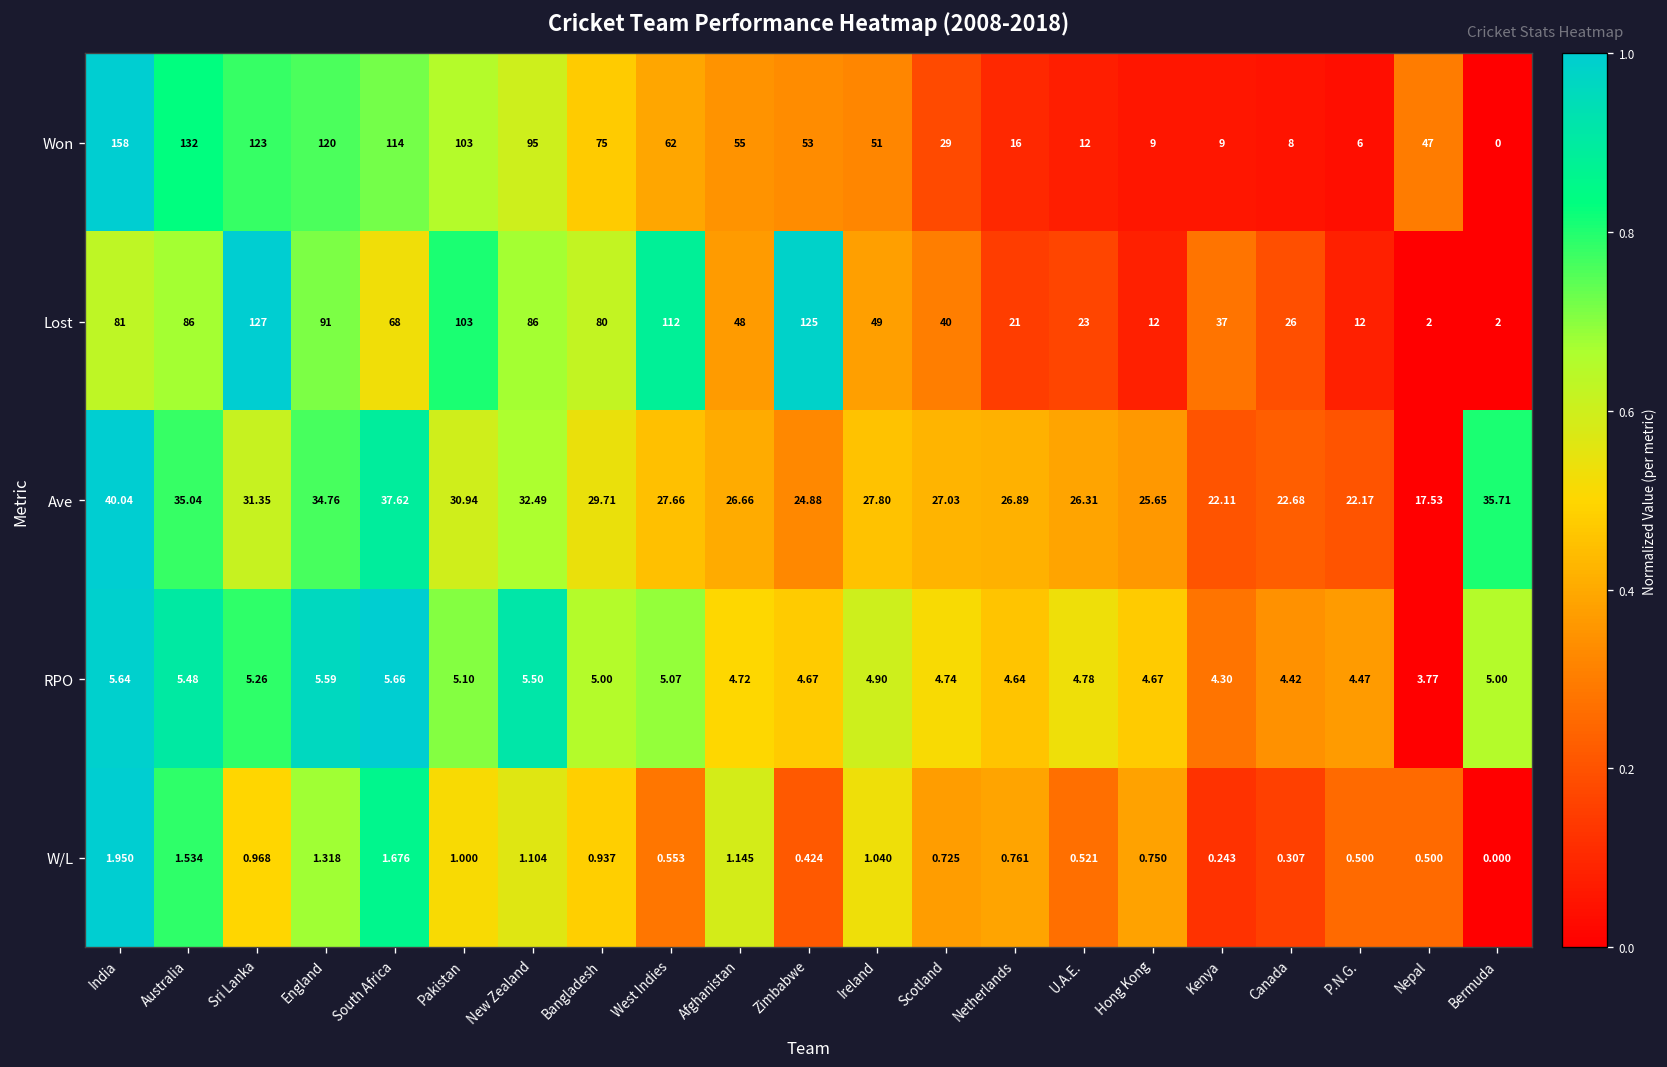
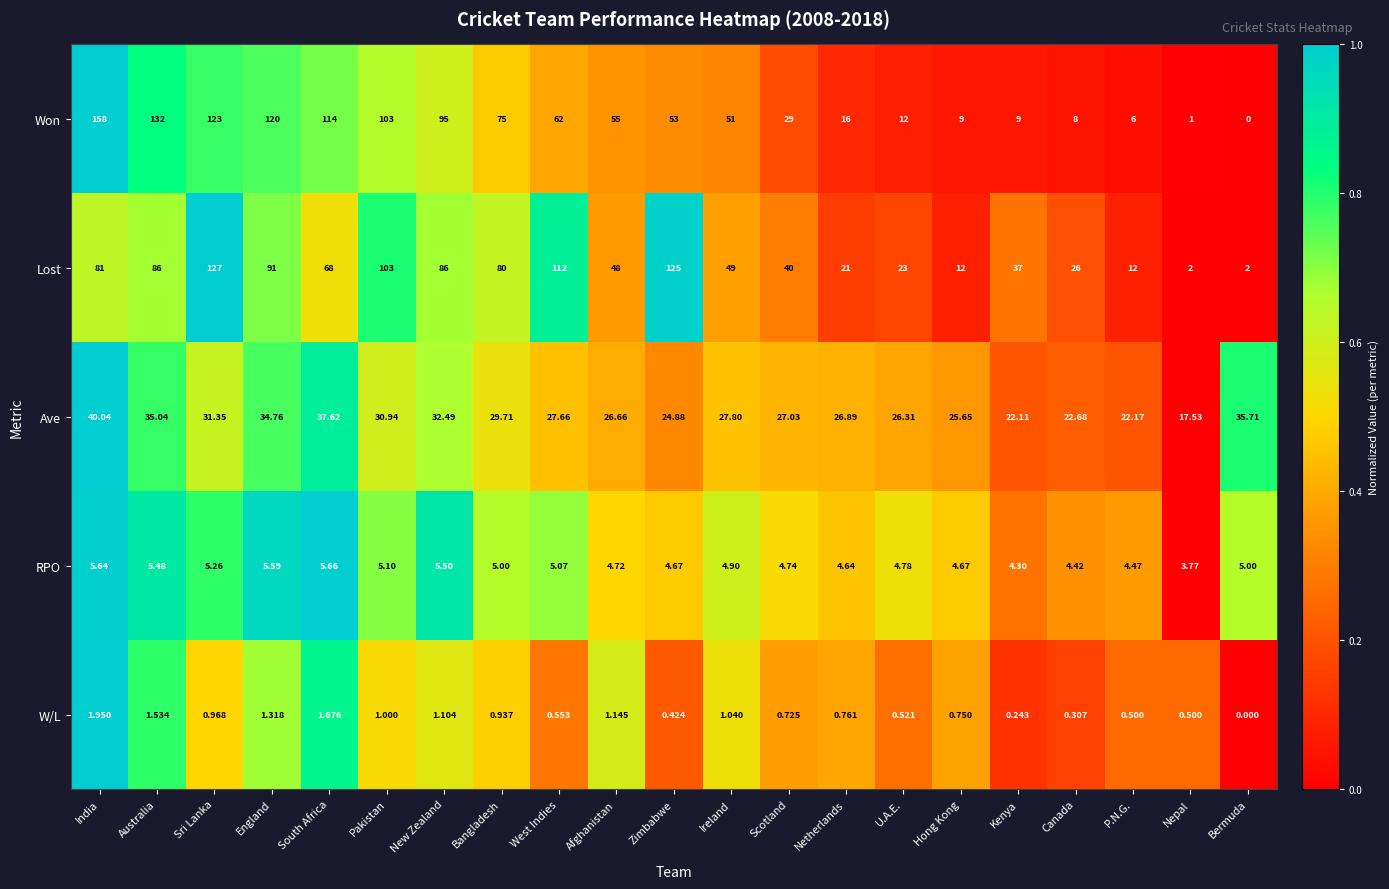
Won, Nepal: 47 -> 1
